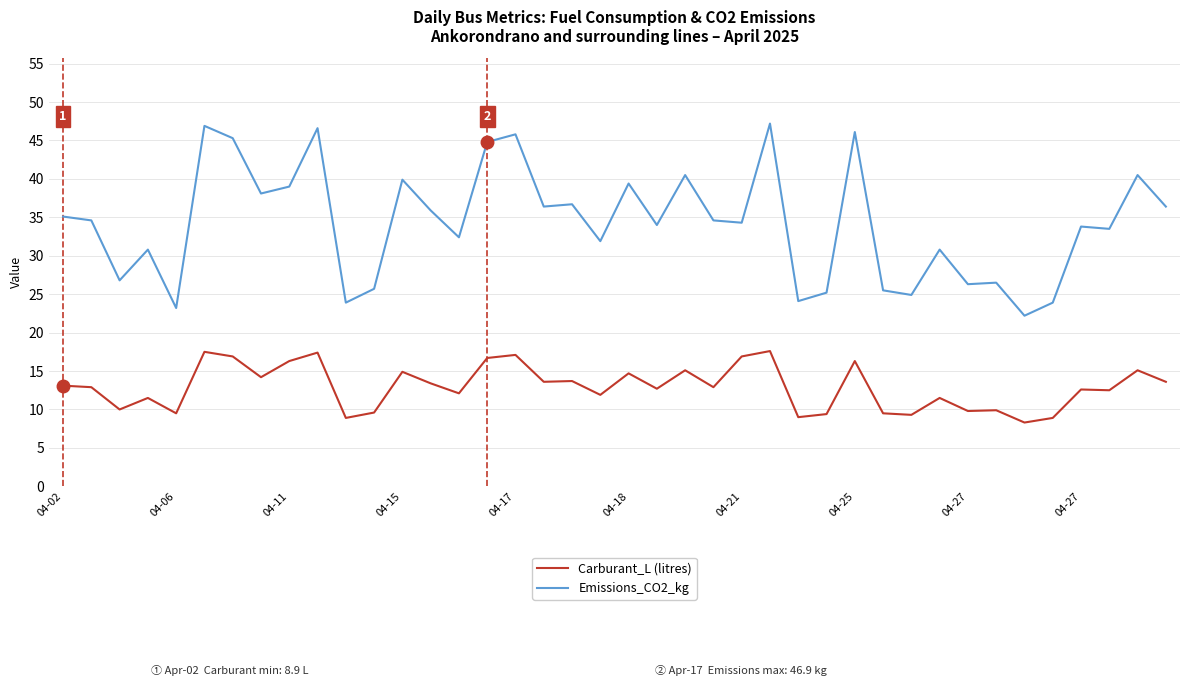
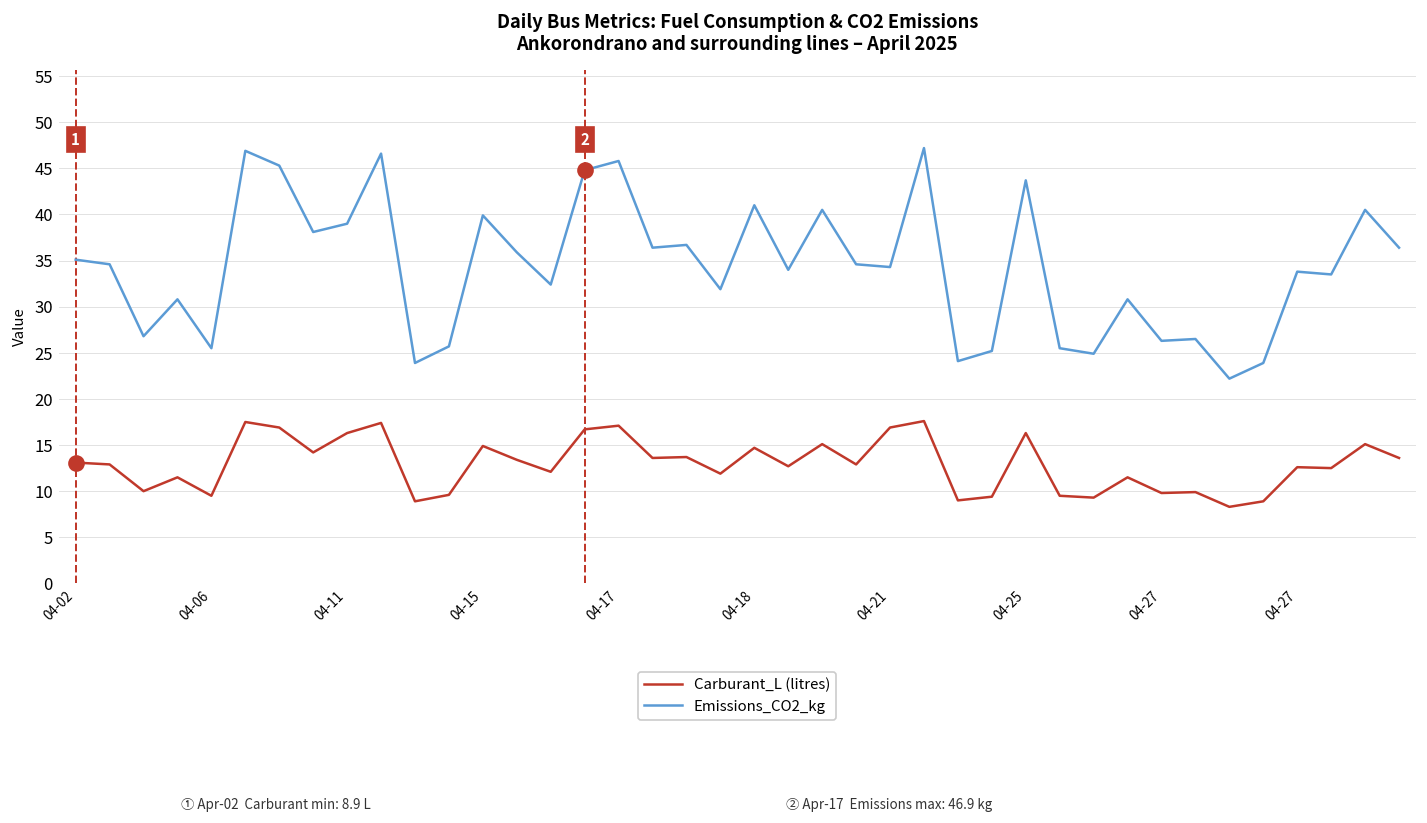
Emissions_CO2_kg, 04-06: 23 -> 26
Emissions_CO2_kg, 04-18: 39 -> 41
Emissions_CO2_kg, 04-25: 46 -> 44
